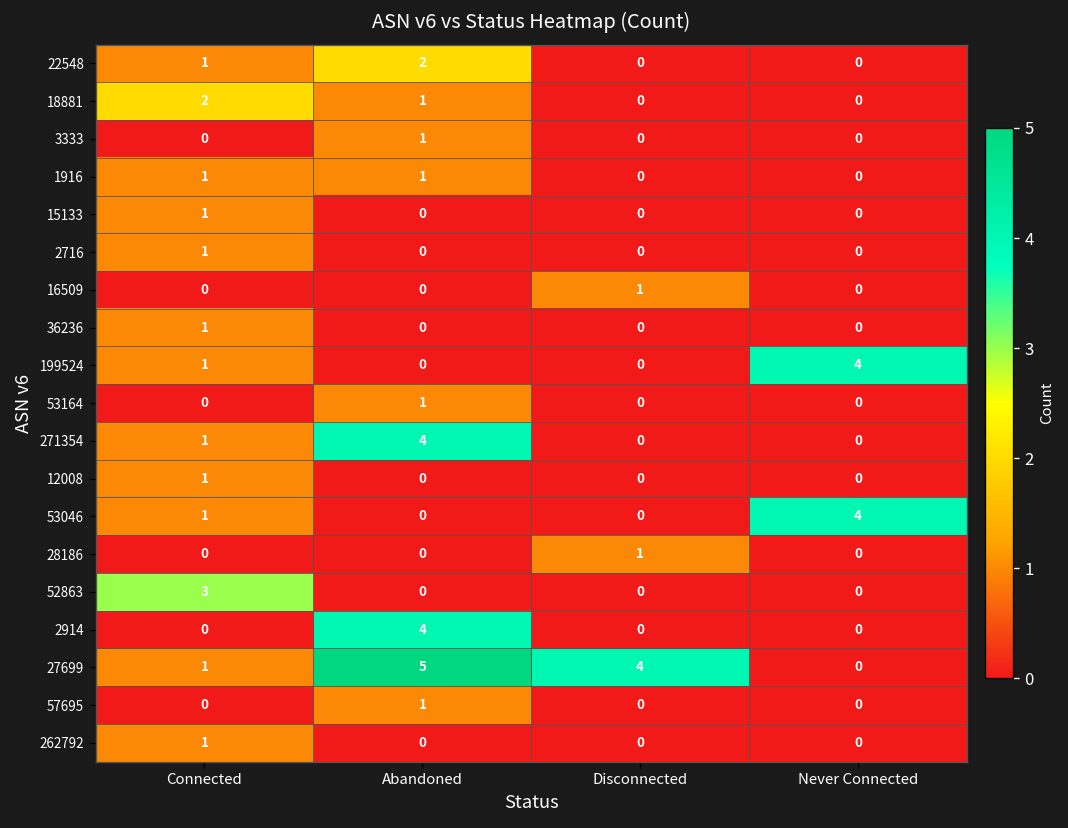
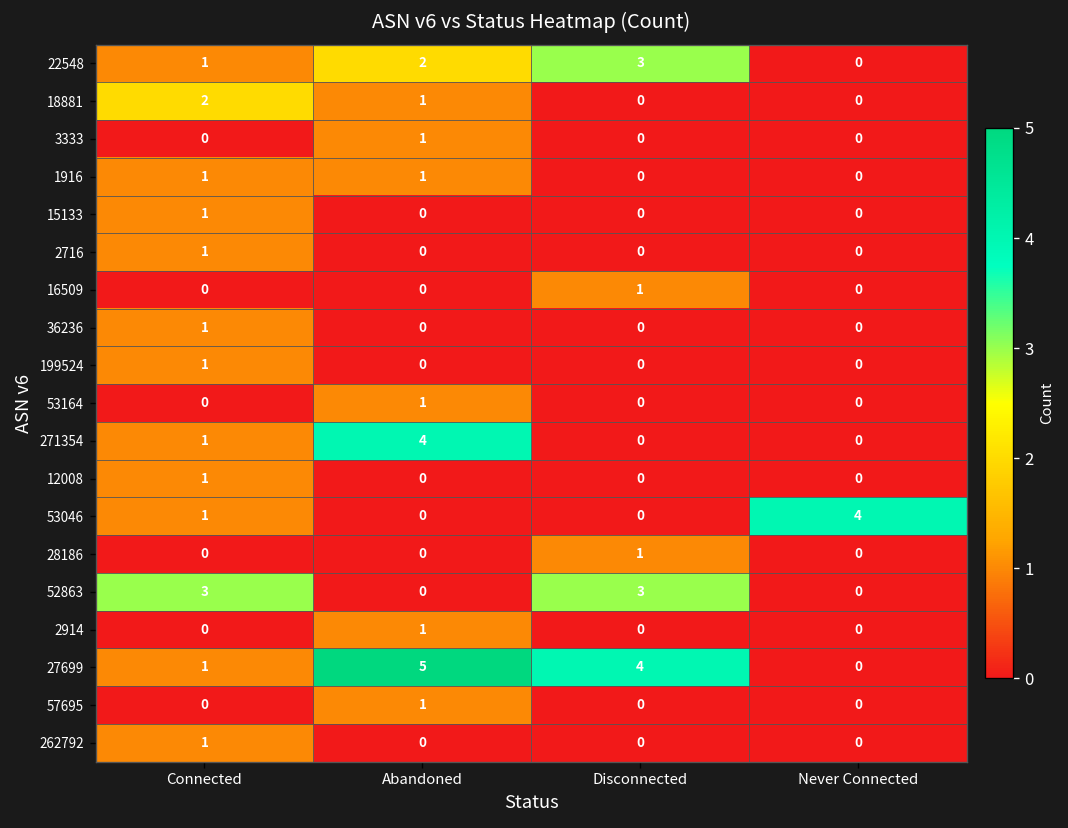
22548, Disconnected: 0 -> 3
199524, Never Connected: 4 -> 0
52863, Disconnected: 0 -> 3
2914, Abandoned: 4 -> 1
